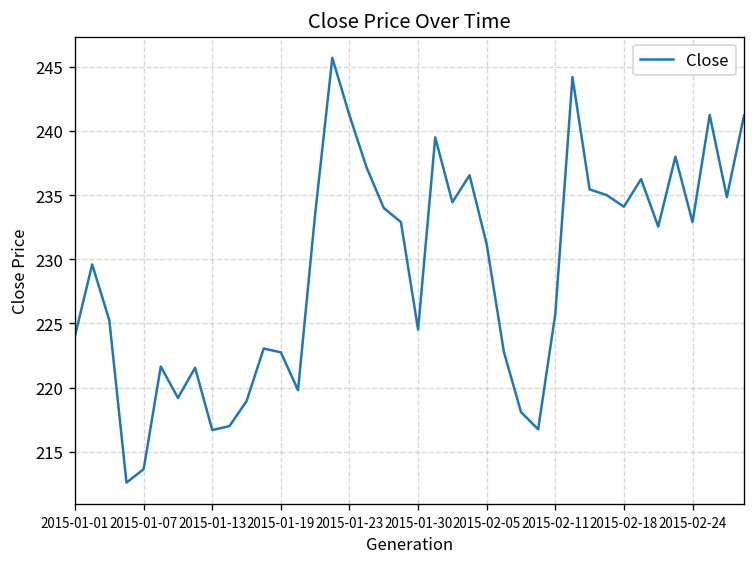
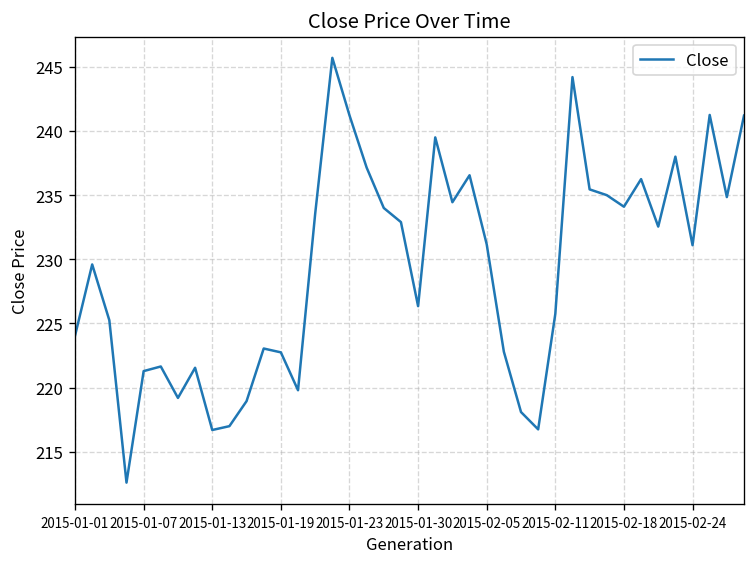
2015-01-07: 213.7 -> 221.3
2015-01-30: 224.5 -> 226.4
2015-02-24: 232.9 -> 231.1
